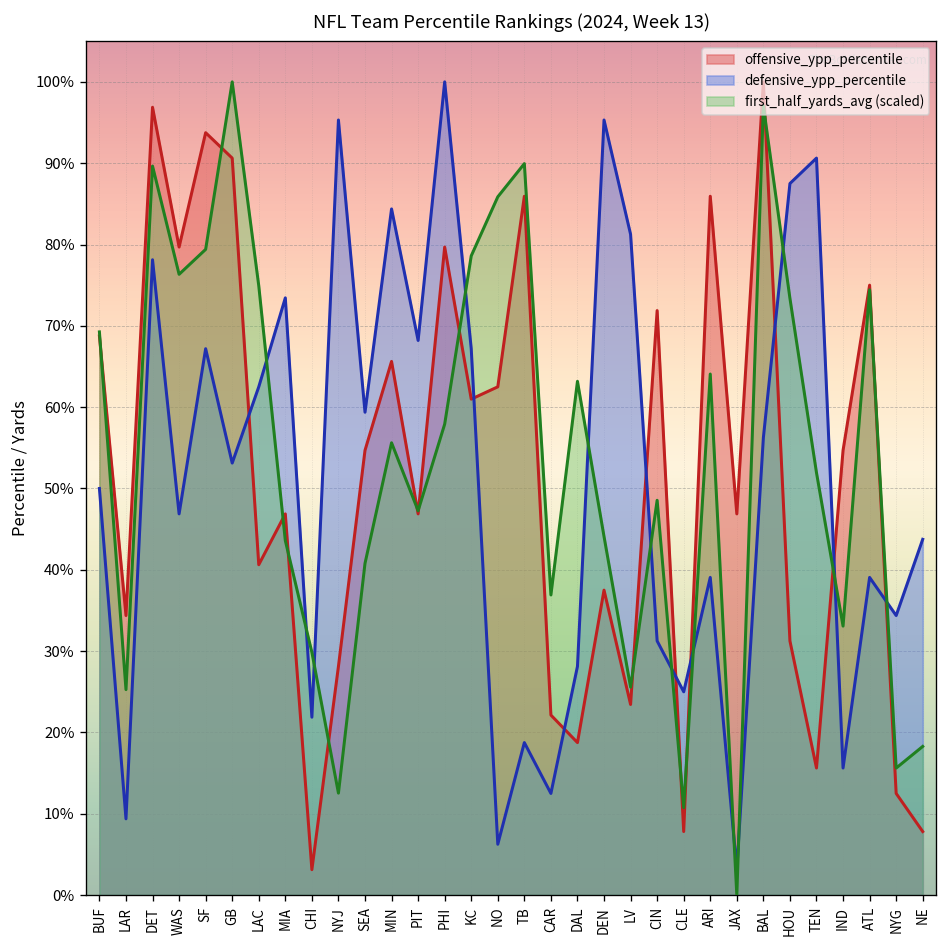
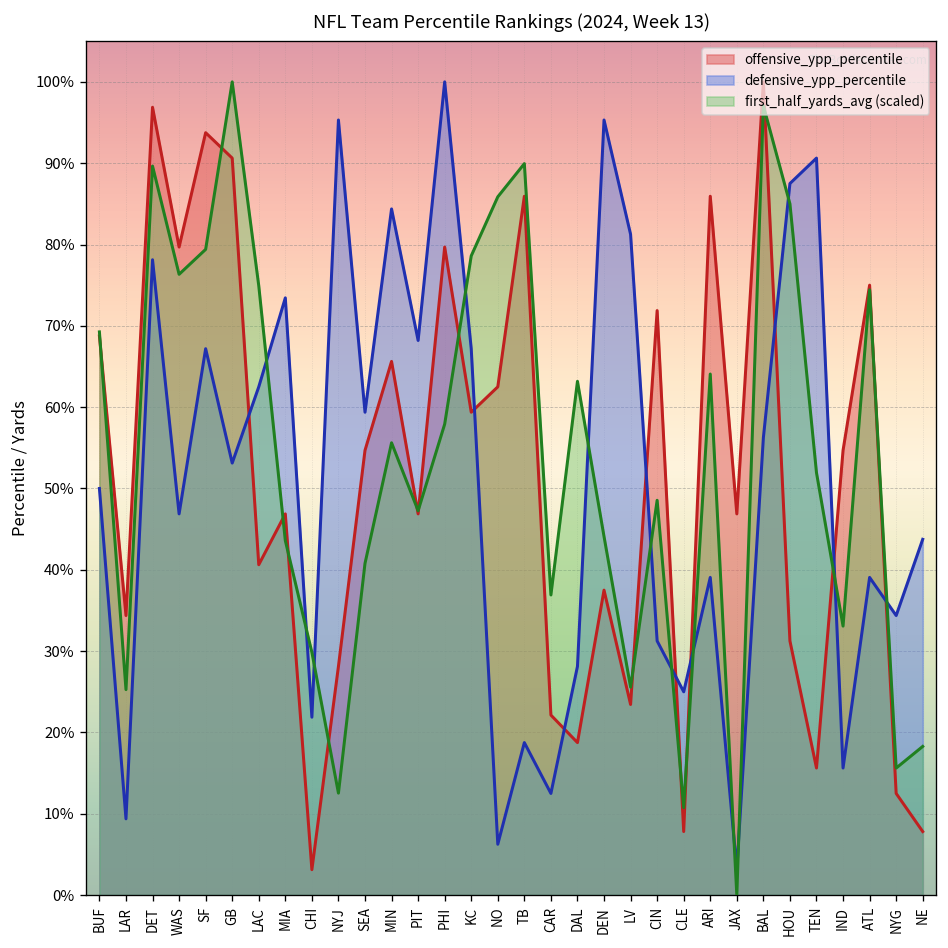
offensive_ypp_percentile, KC: 61% -> 59%
first_half_yards_avg (scaled), HOU: 73% -> 85%
